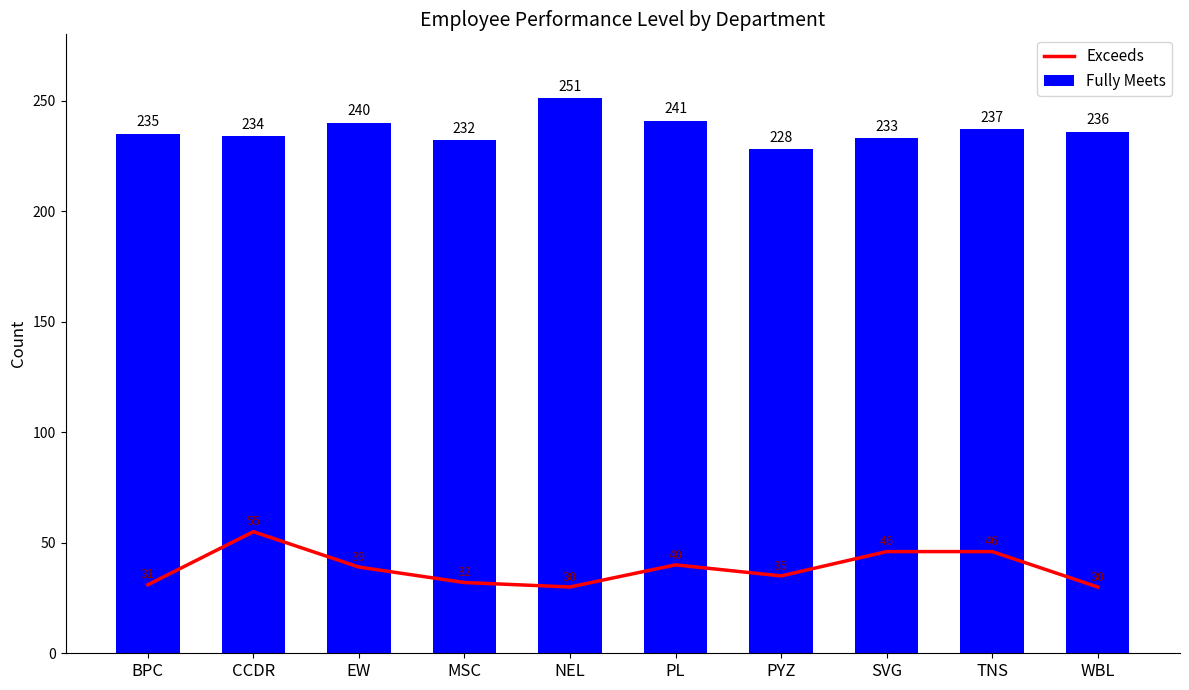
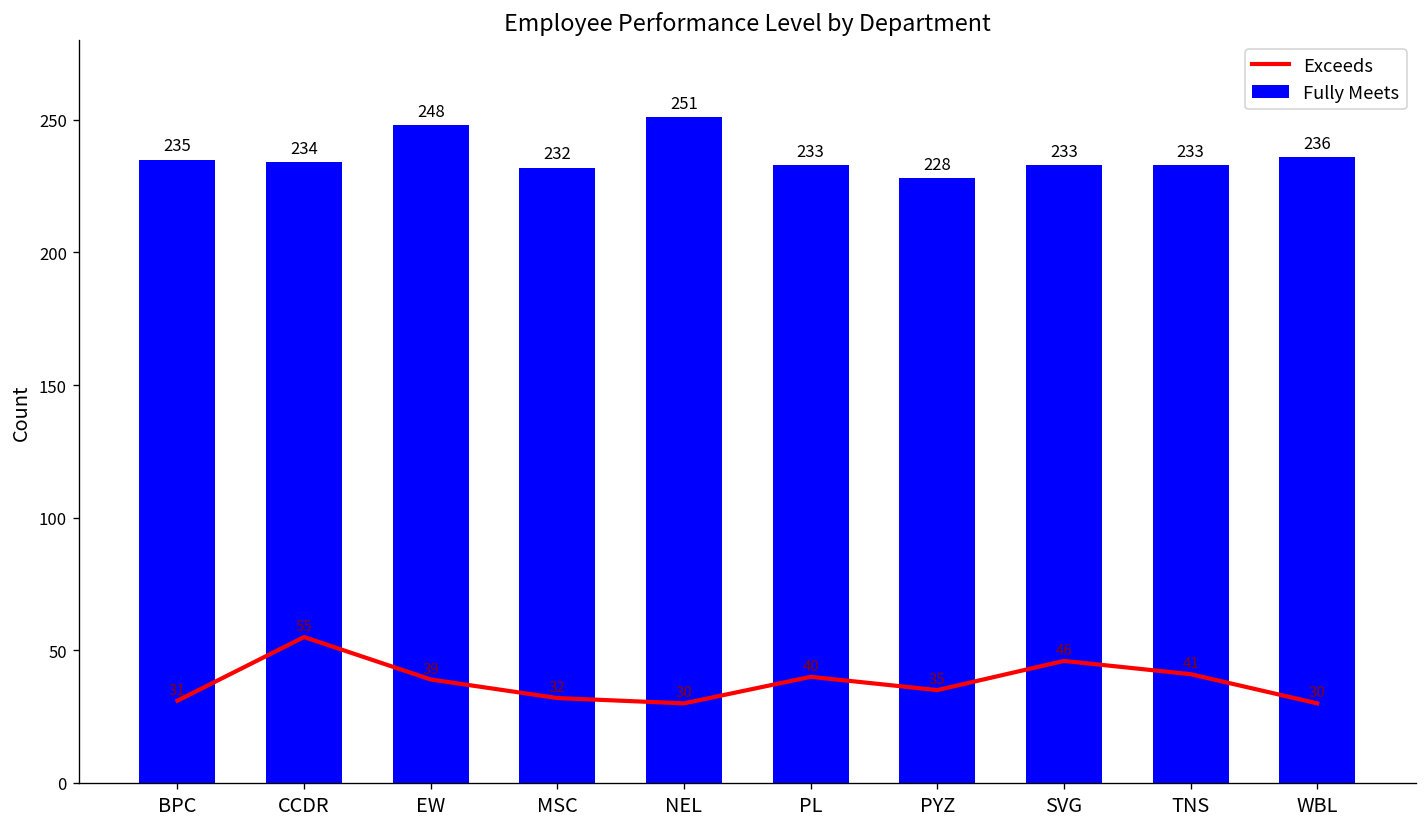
Fully Meets, EW: 240 -> 248
Fully Meets, PL: 241 -> 233
Exceeds, TNS: 46 -> 41
Fully Meets, TNS: 237 -> 233
